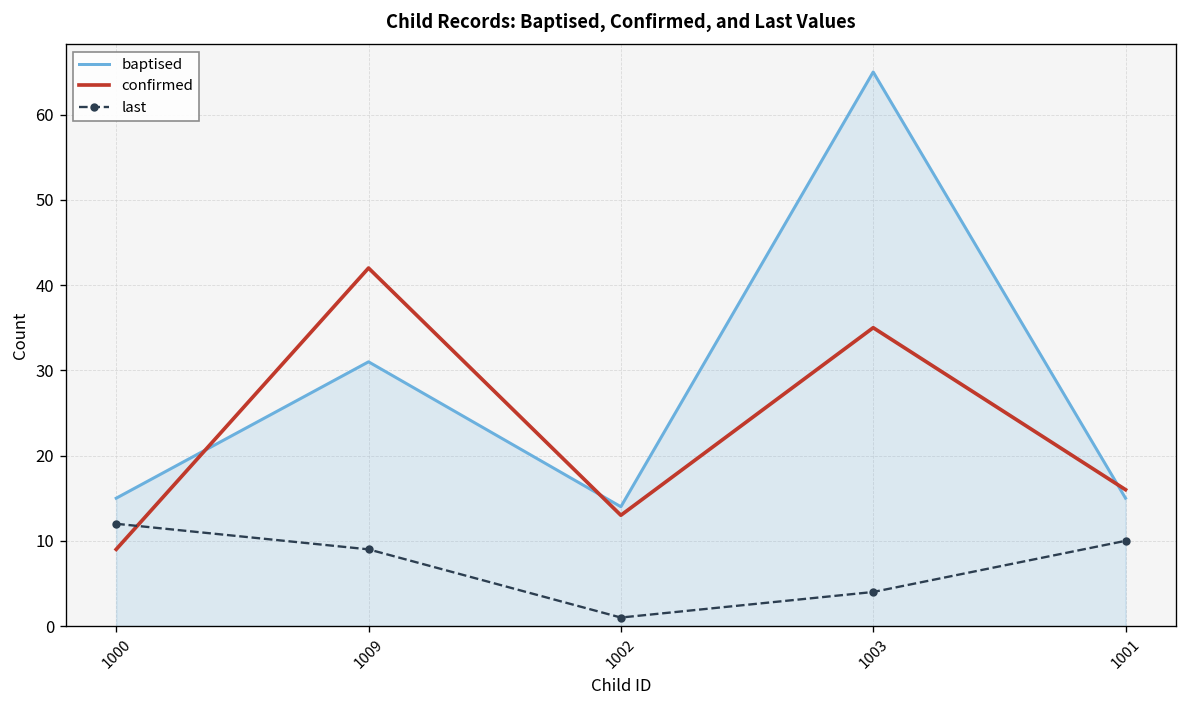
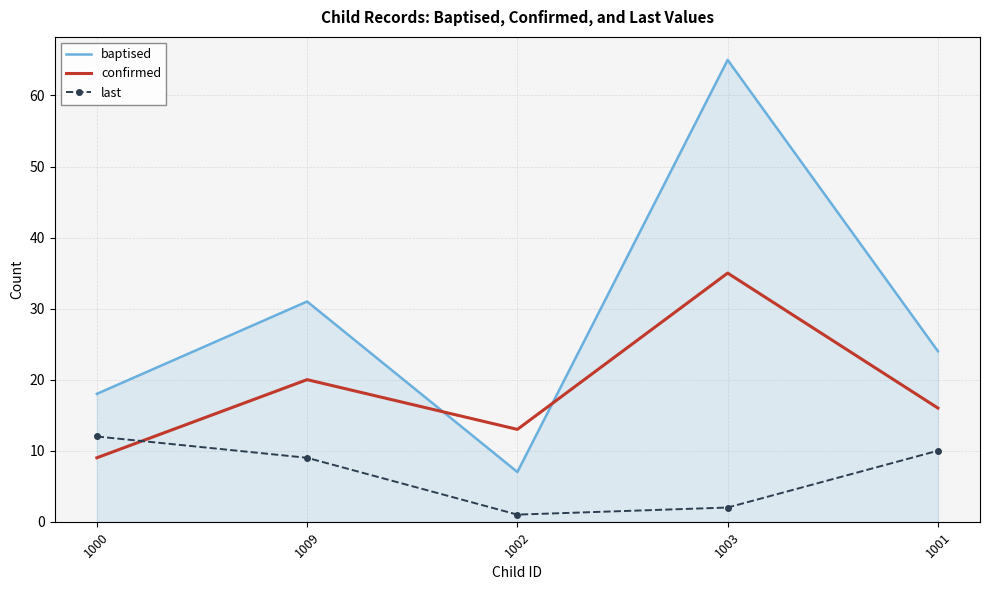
baptised, 1000: 15 -> 18
confirmed, 1009: 42 -> 20
baptised, 1002: 14 -> 7
last, 1003: 4 -> 2
baptised, 1001: 15 -> 24
